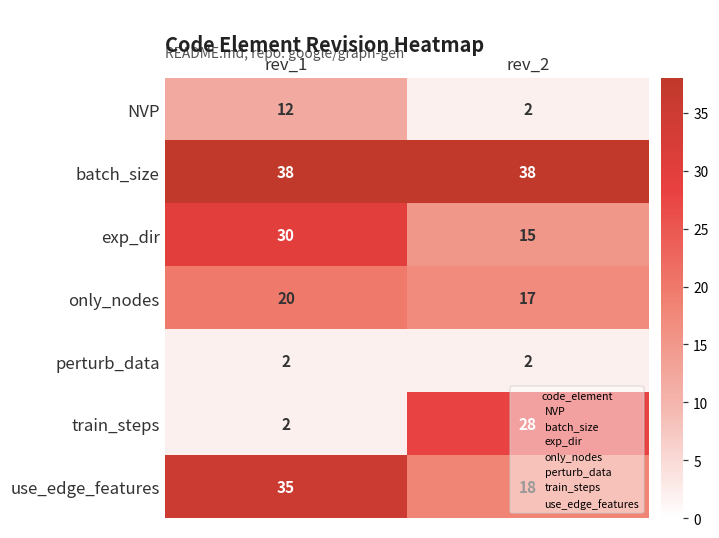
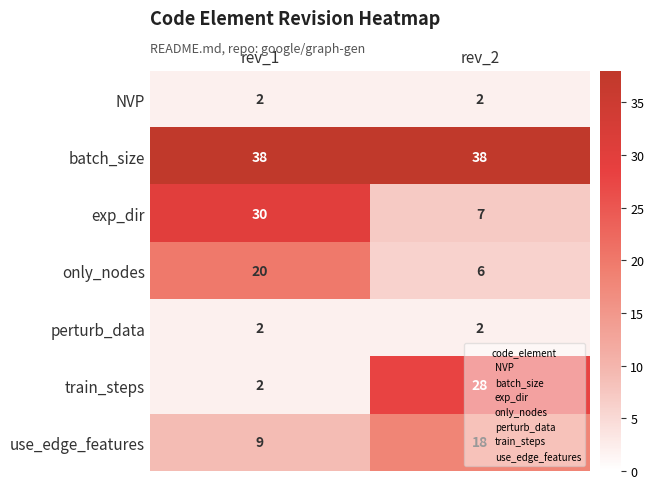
NVP, rev_1: 12 -> 2
exp_dir, rev_2: 15 -> 7
only_nodes, rev_2: 17 -> 6
use_edge_features, rev_1: 35 -> 9
